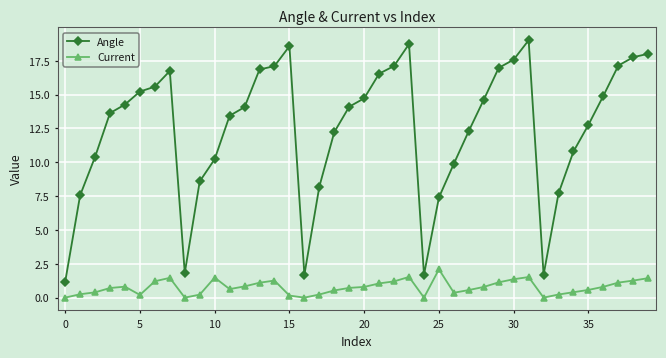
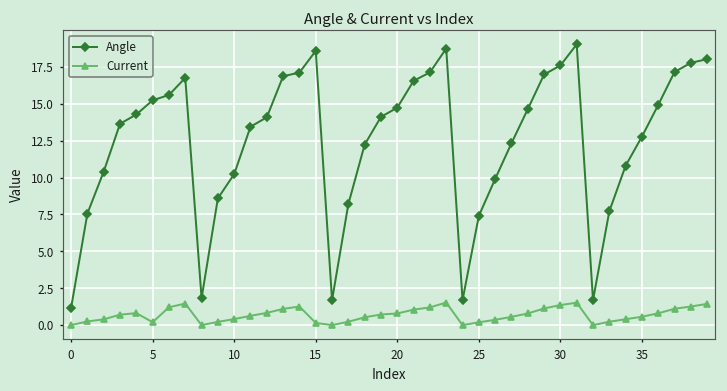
Current, 10: 1.5 -> 0.4
Current, 25: 2.1 -> 0.2
